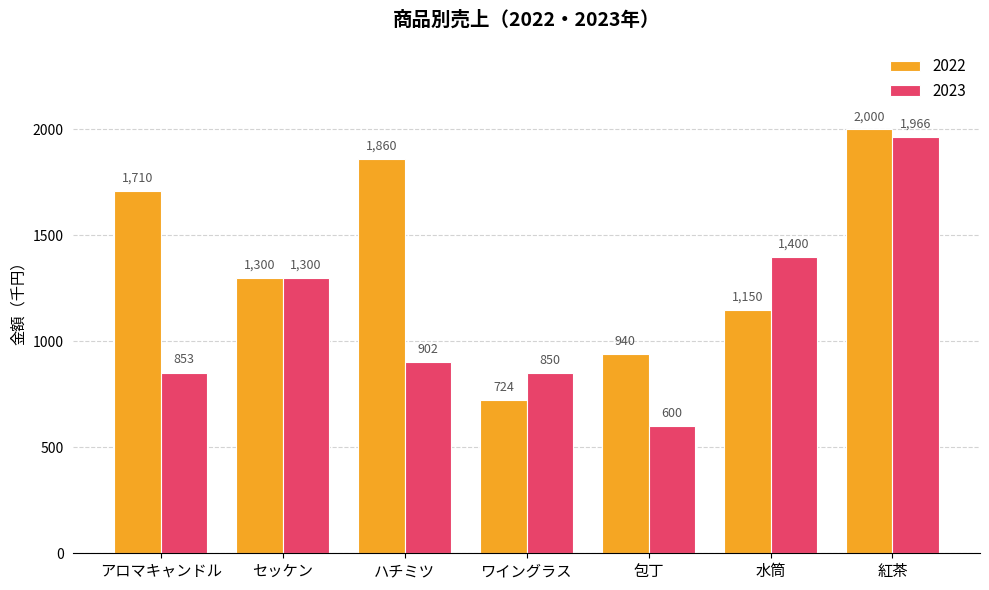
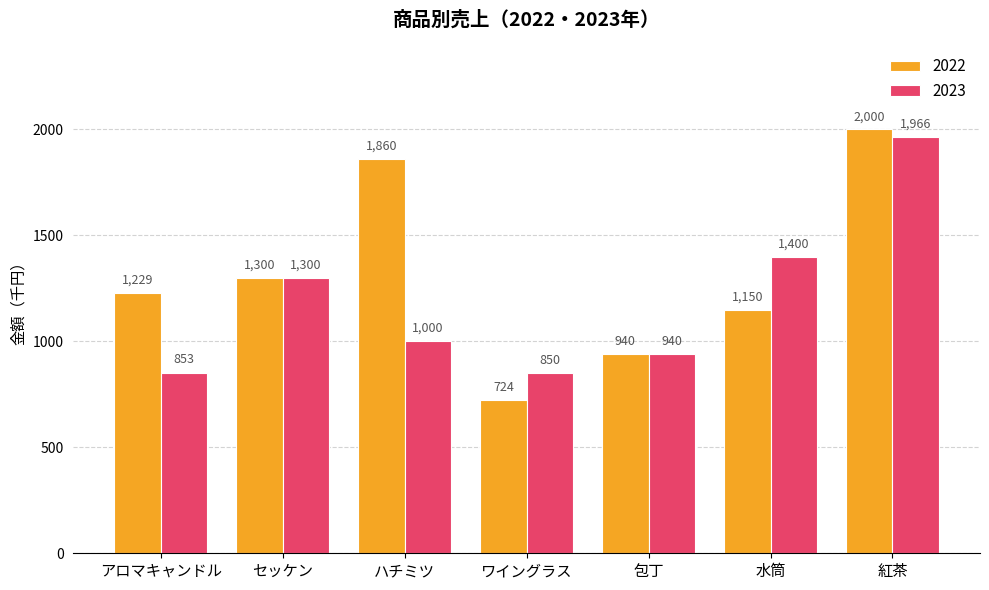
2022, アロマキャンドル: 1,710 -> 1,229
2023, ハチミツ: 902 -> 1,000
2023, 包丁: 600 -> 940
